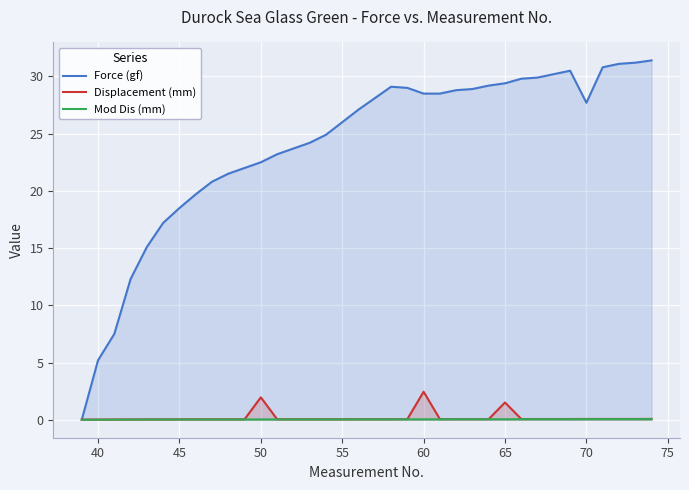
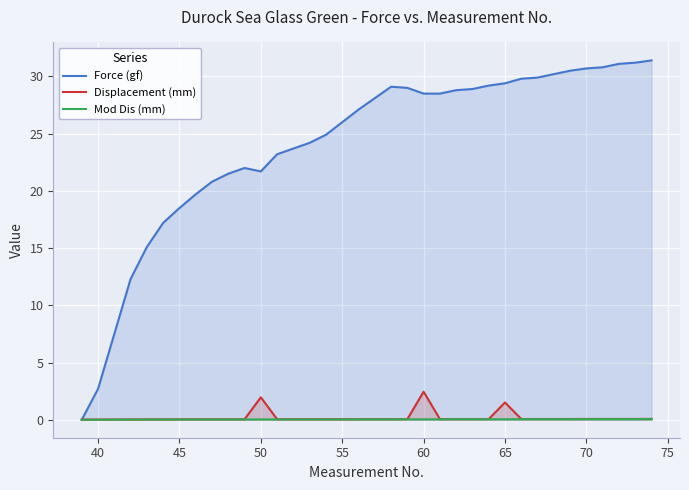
Force (gf), 40: 5.2 -> 2.7
Force (gf), 50: 22.5 -> 21.7
Force (gf), 70: 27.7 -> 30.7
